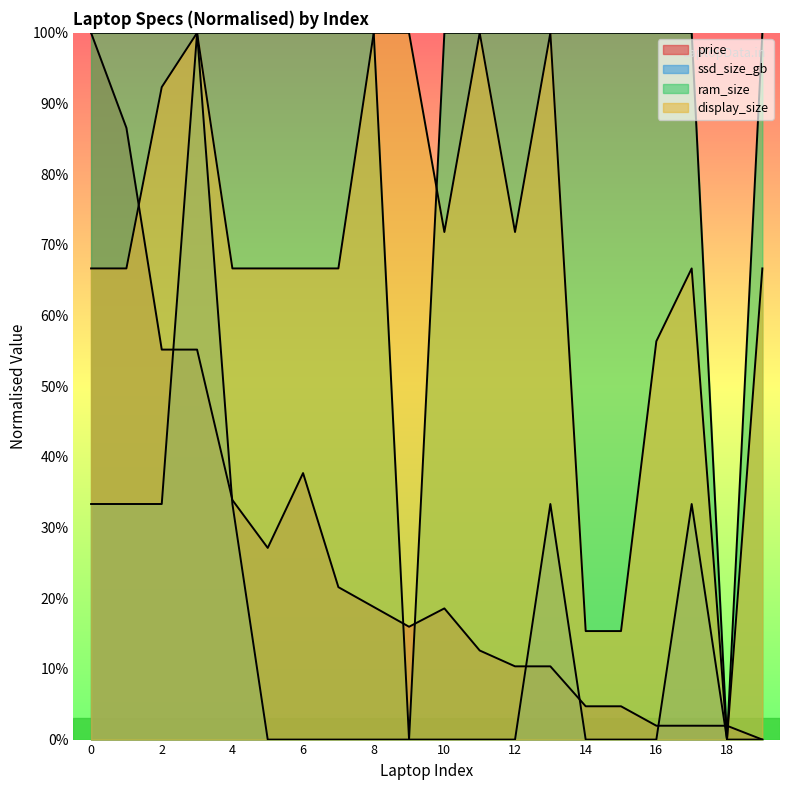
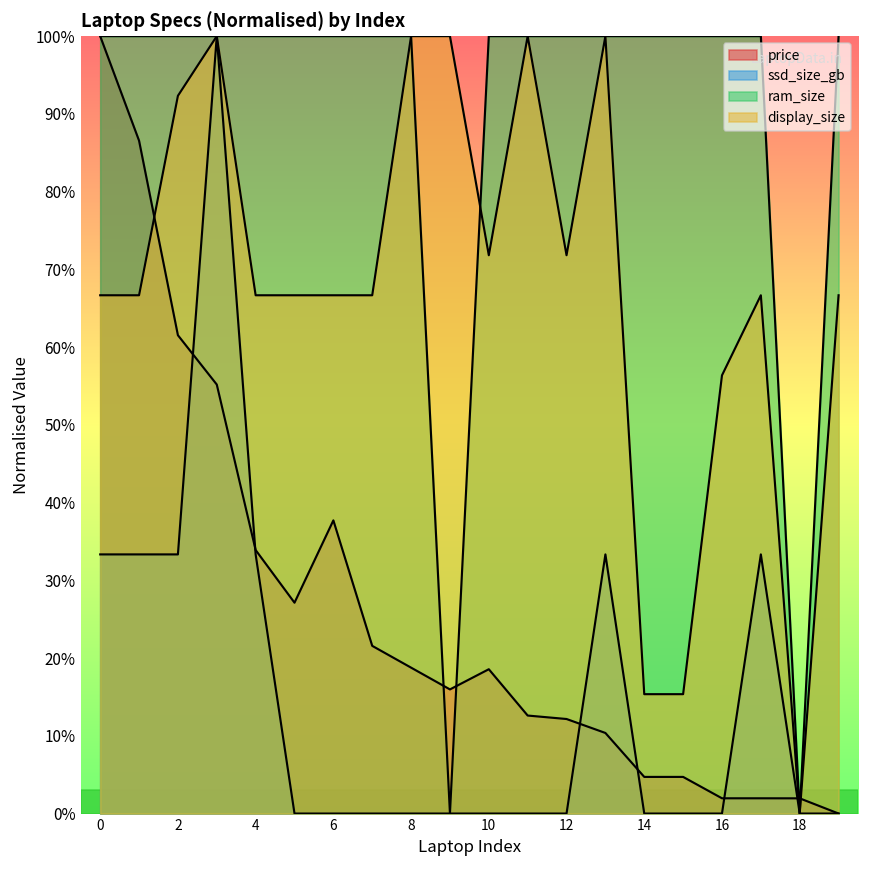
price, 2: 55% -> 62%
price, 12: 10% -> 12%
